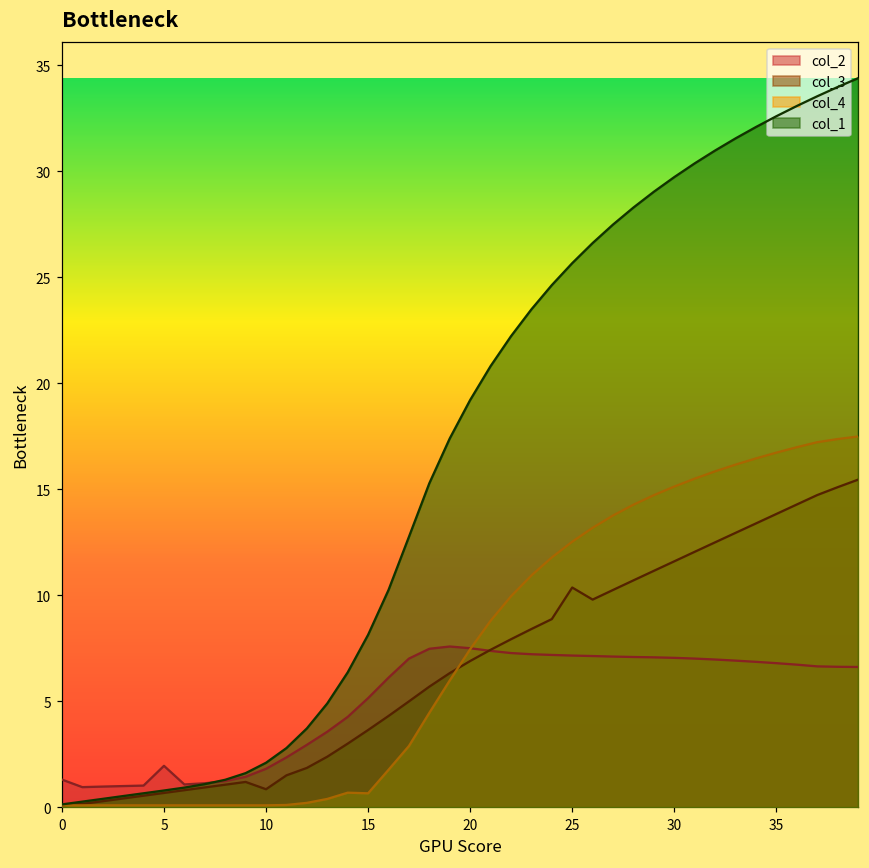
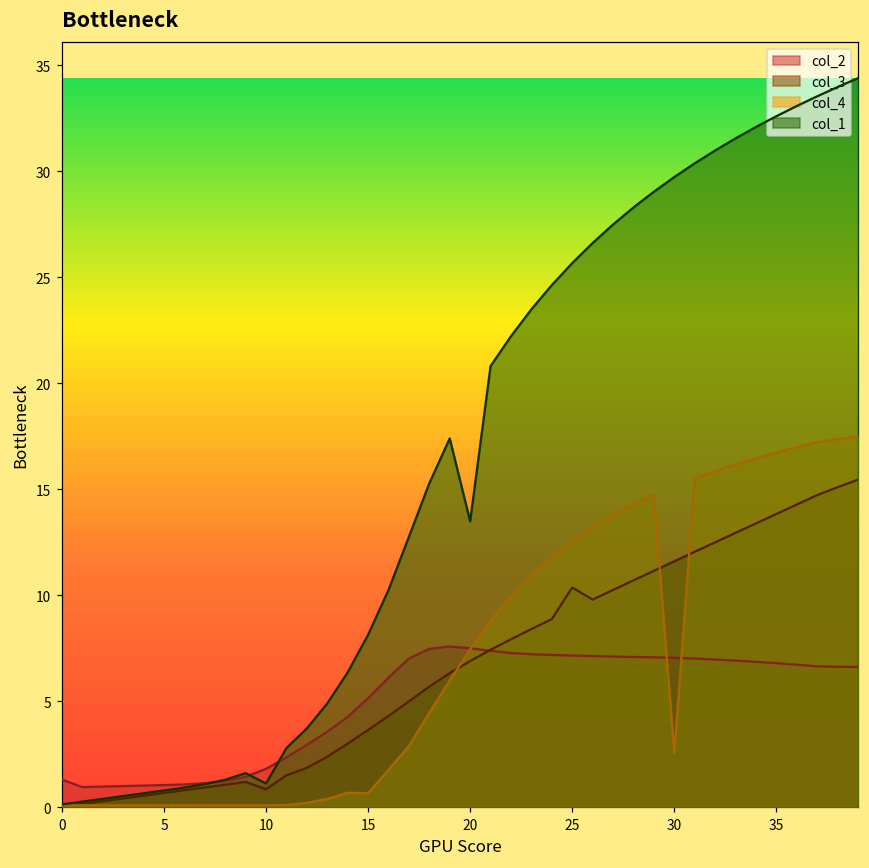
col_2, 5: 2.0 -> 1.0
col_1, 10: 2.1 -> 1.1
col_1, 20: 19.2 -> 13.5
col_4, 30: 15.1 -> 2.5
